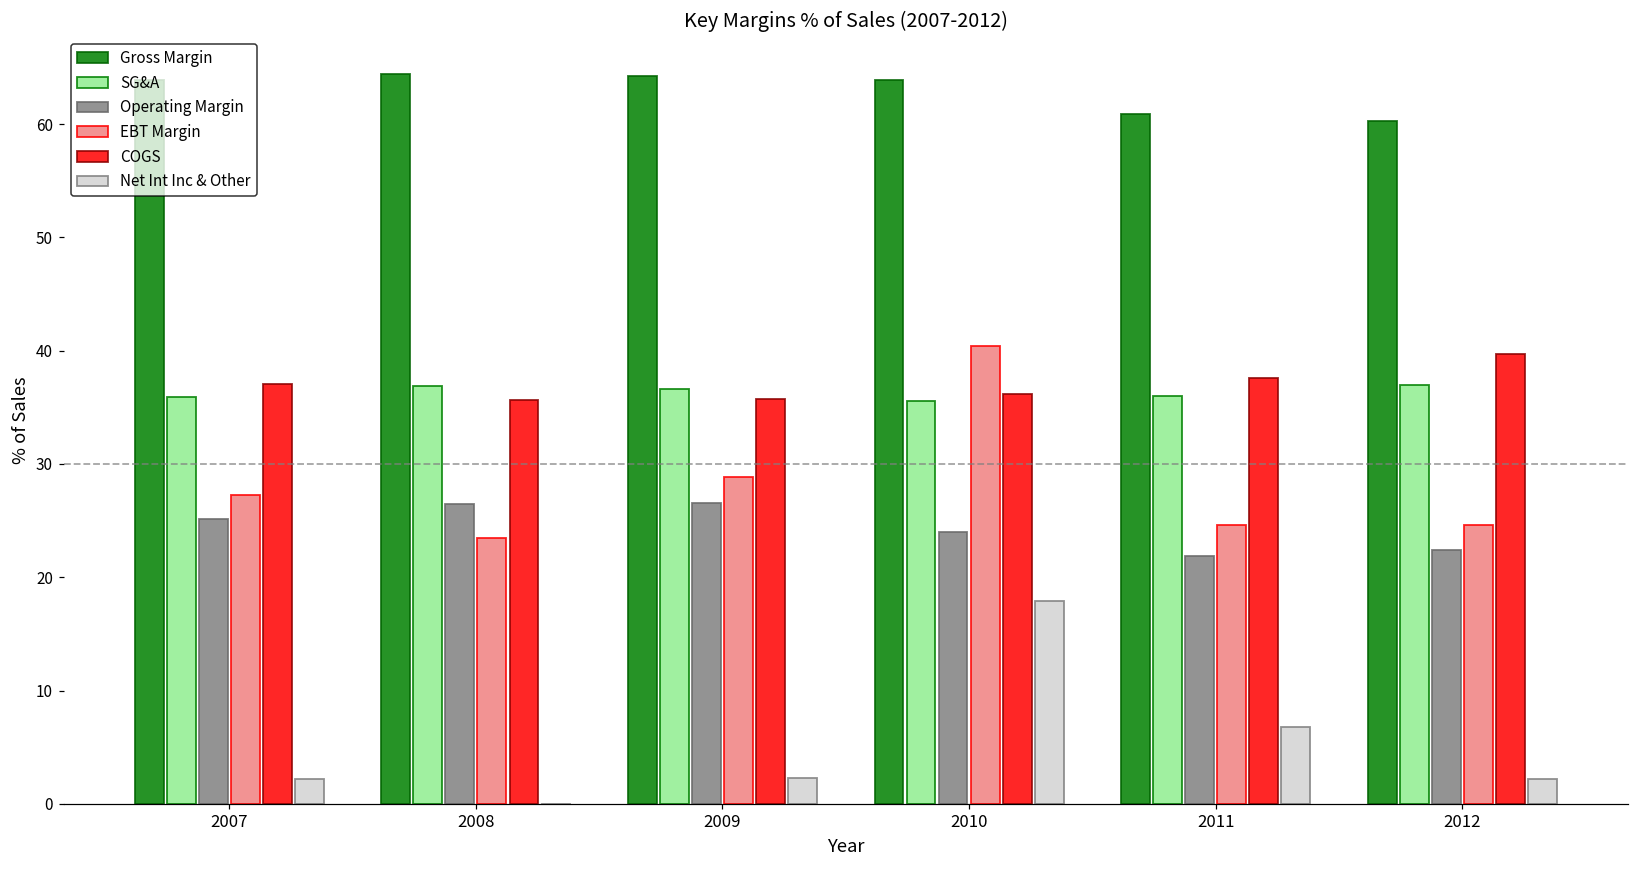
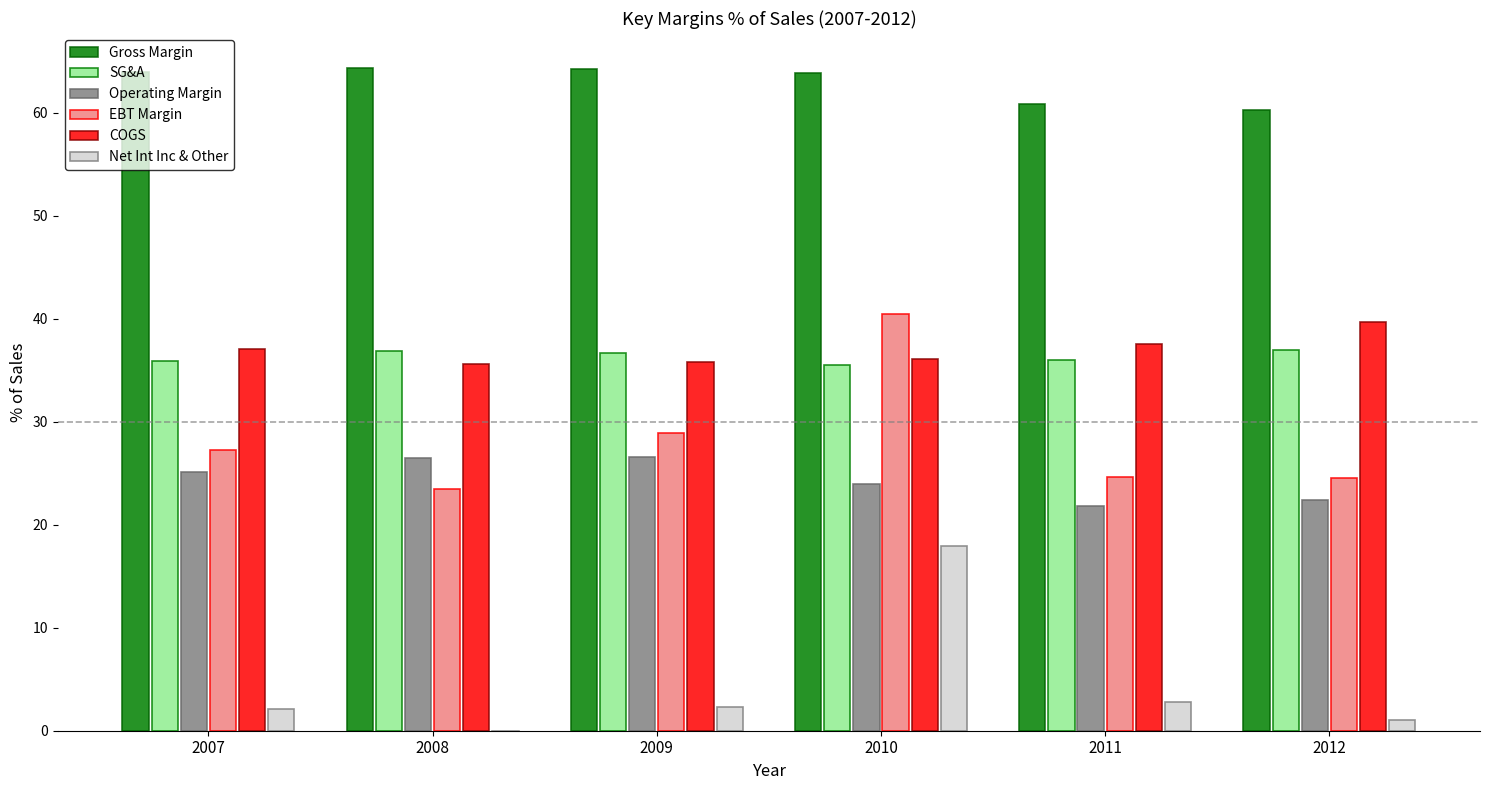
Net Int Inc & Other, 2011: 6.7 -> 2.8
Net Int Inc & Other, 2012: 2.2 -> 1.0
